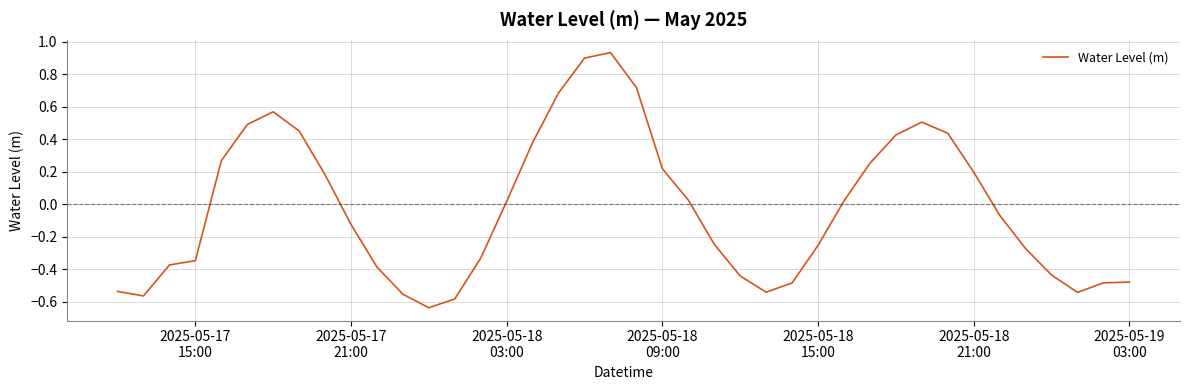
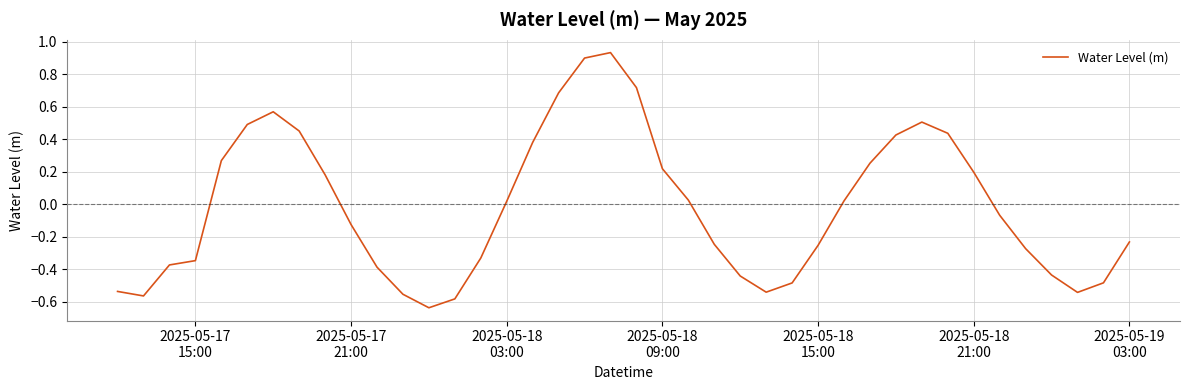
2025-05-19 03:00: -0.48 -> -0.23
